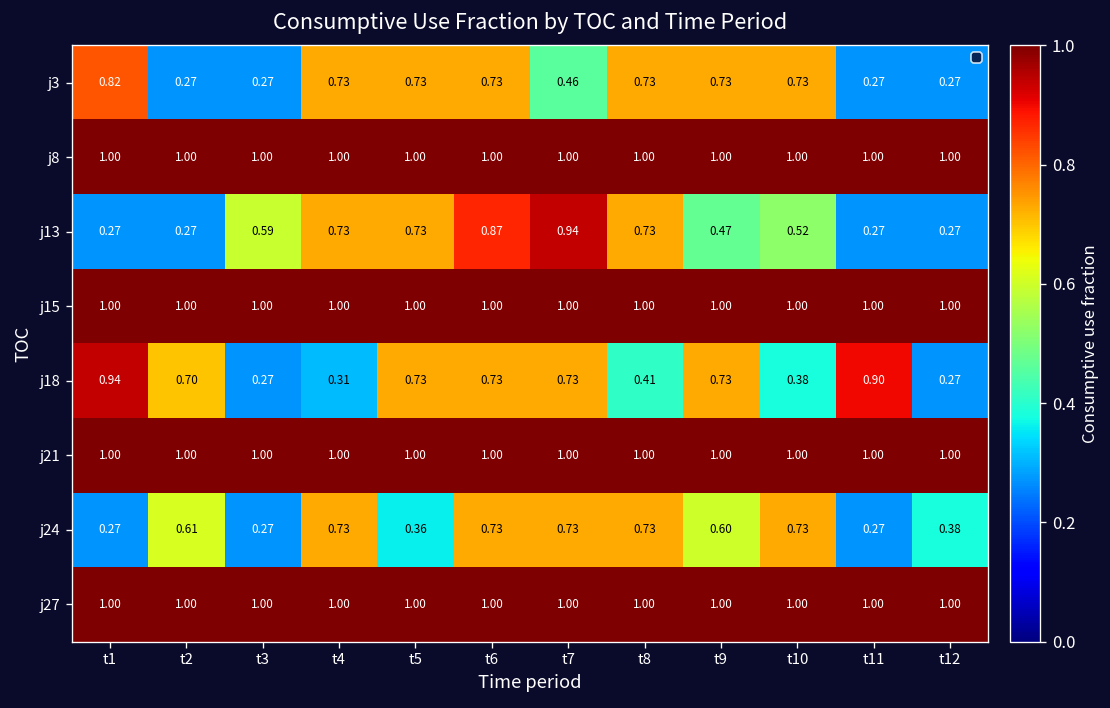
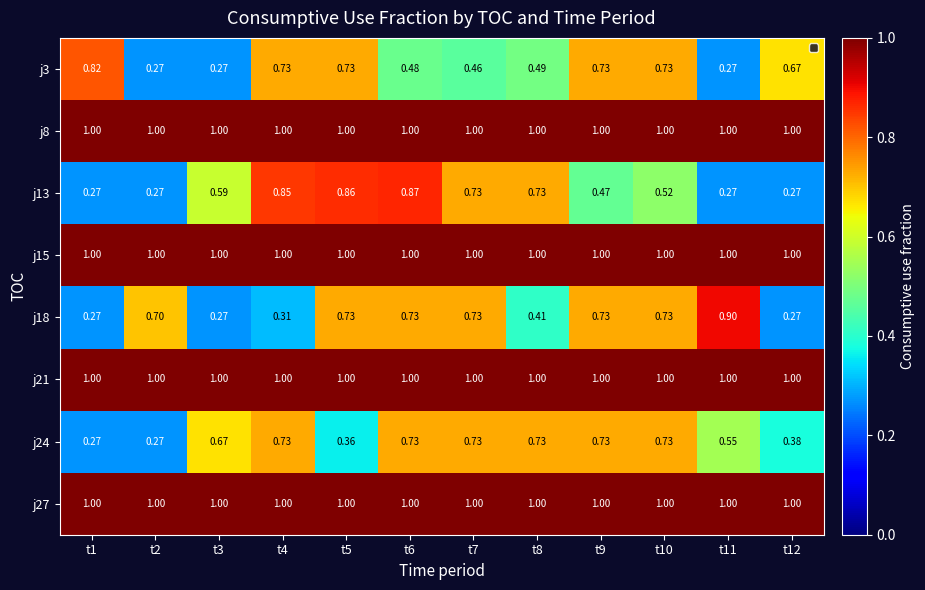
j3, t6: 0.73 -> 0.48
j3, t8: 0.73 -> 0.49
j3, t12: 0.27 -> 0.67
j13, t4: 0.73 -> 0.85
j13, t5: 0.73 -> 0.86
j13, t7: 0.94 -> 0.73
j18, t1: 0.94 -> 0.27
j18, t10: 0.38 -> 0.73
j24, t2: 0.61 -> 0.27
j24, t3: 0.27 -> 0.67
j24, t9: 0.60 -> 0.73
j24, t11: 0.27 -> 0.55
